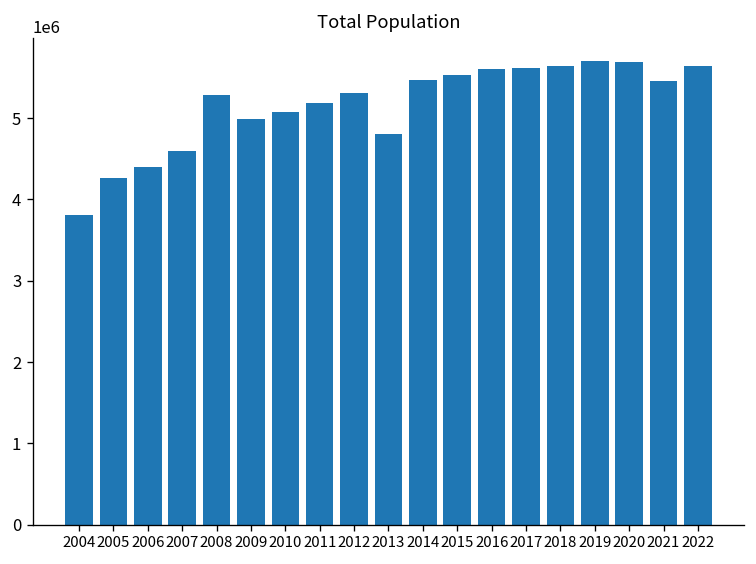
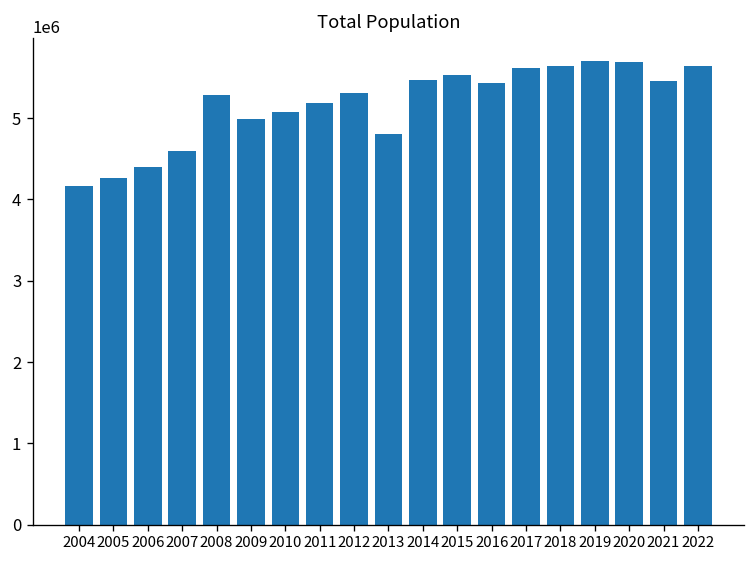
2004: 3800000 -> 4200000
2016: 5600000 -> 5400000
